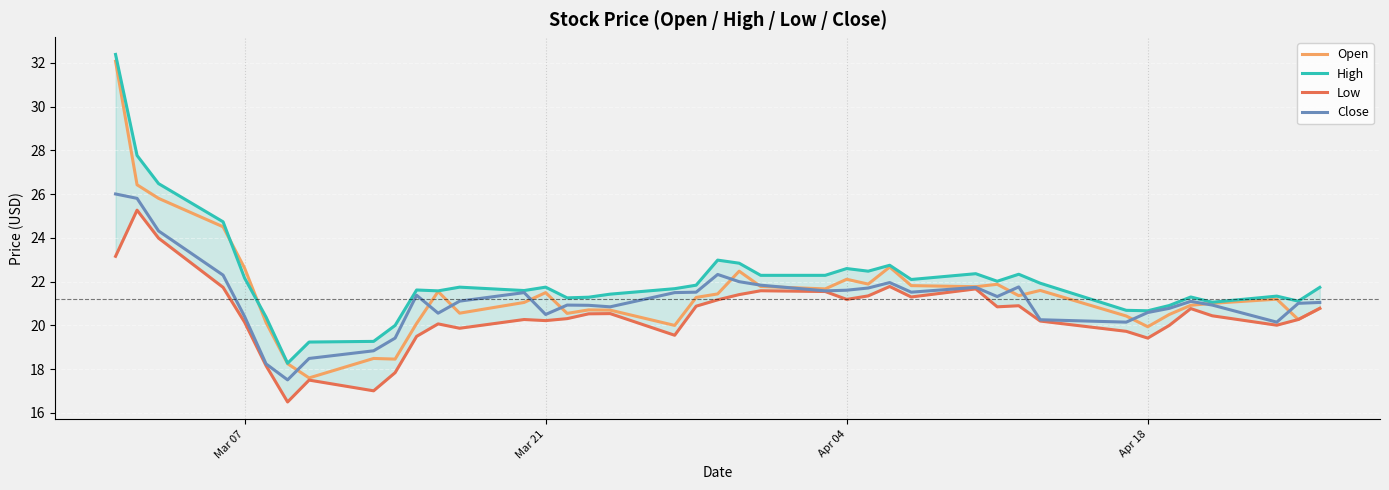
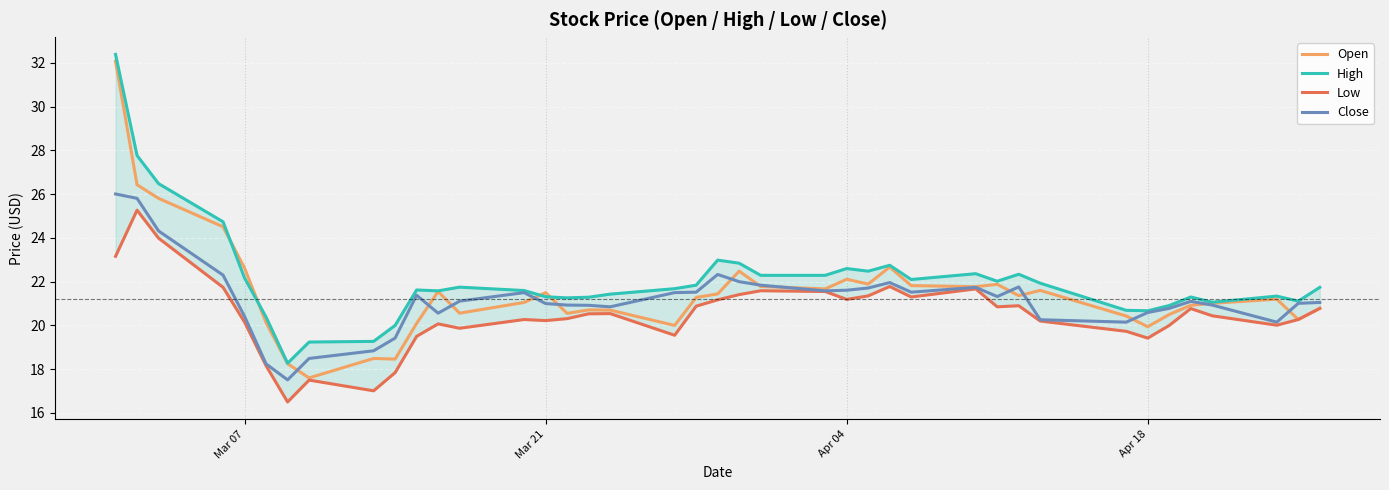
High, Mar 21: 21.8 -> 21.3
Close, Mar 21: 20.5 -> 21.0
